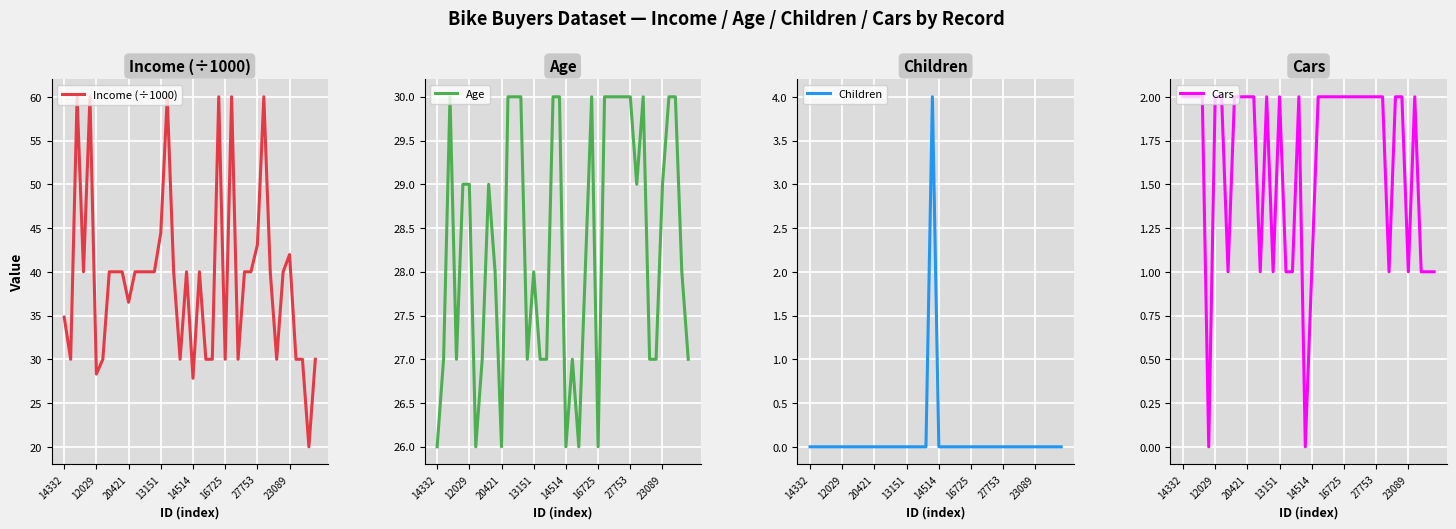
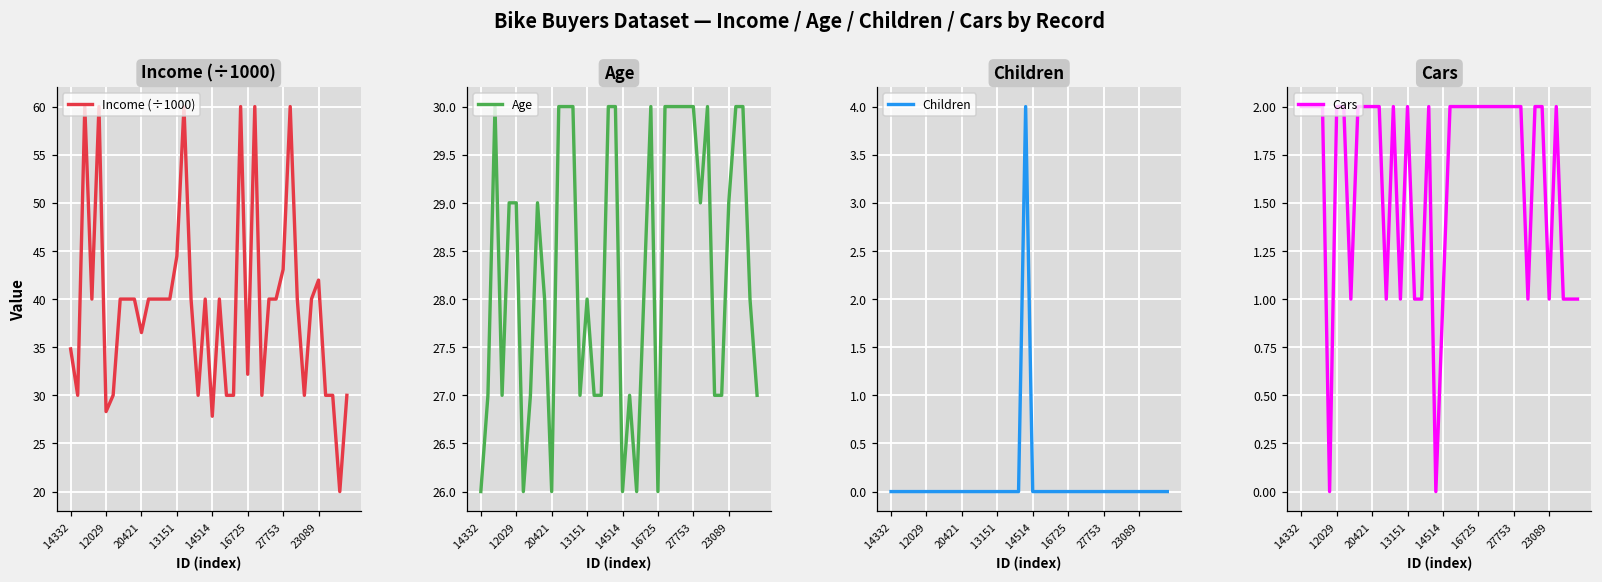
Income (÷1000), 16725: 30 -> 32
